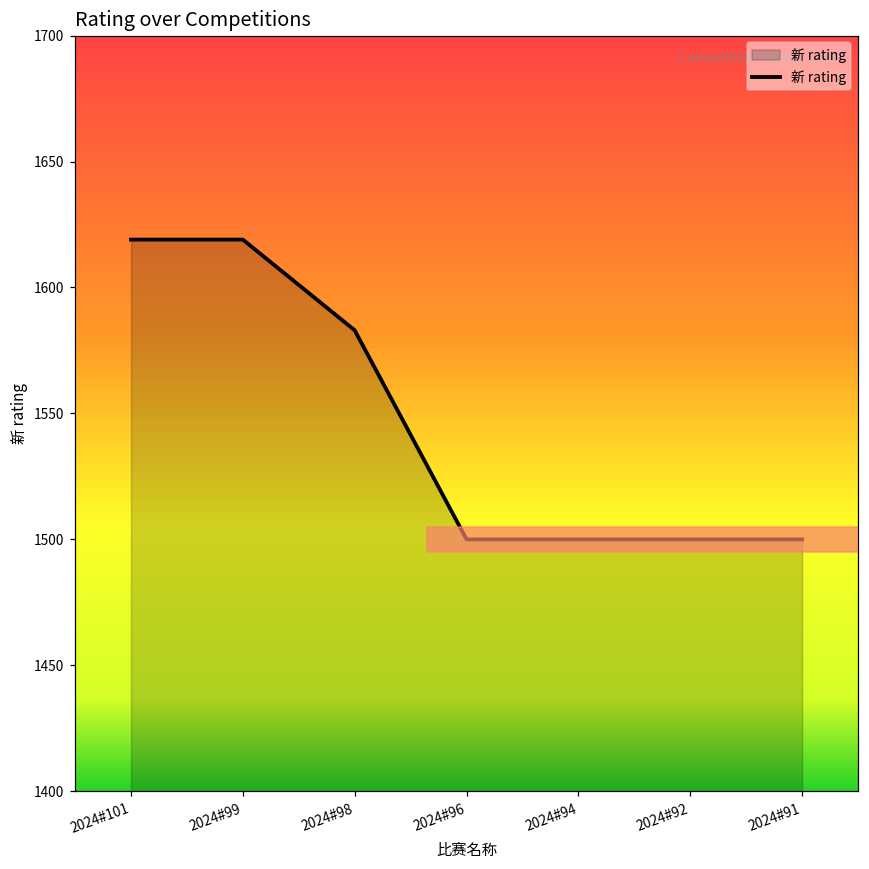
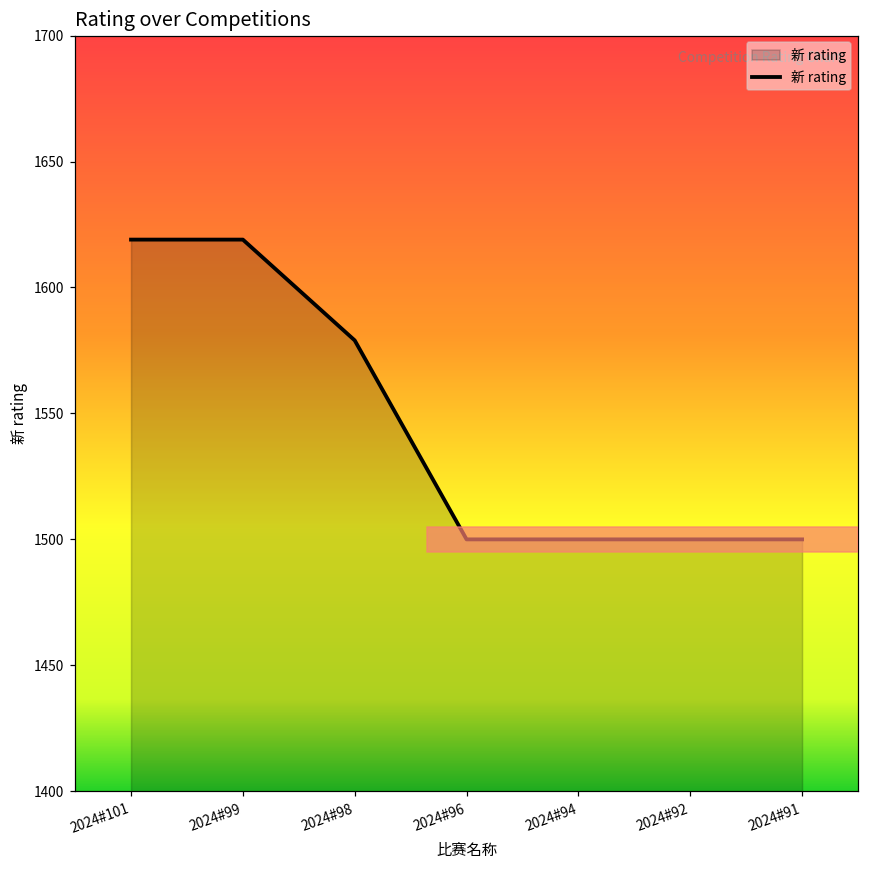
2024#98: 1583 -> 1579
